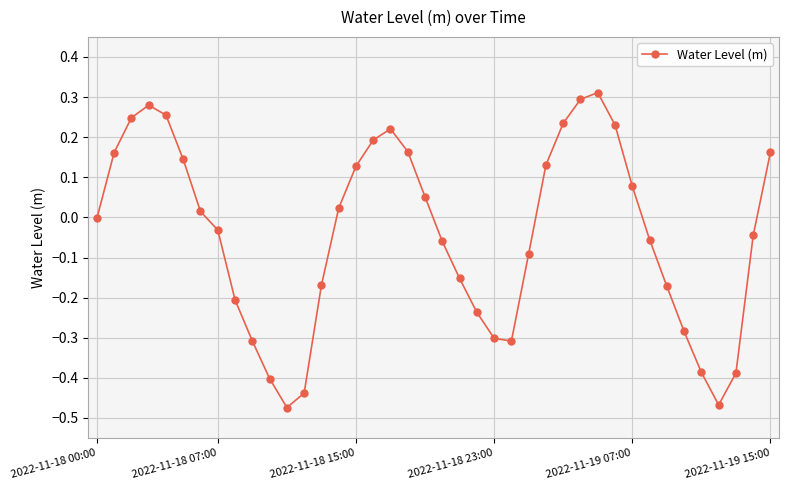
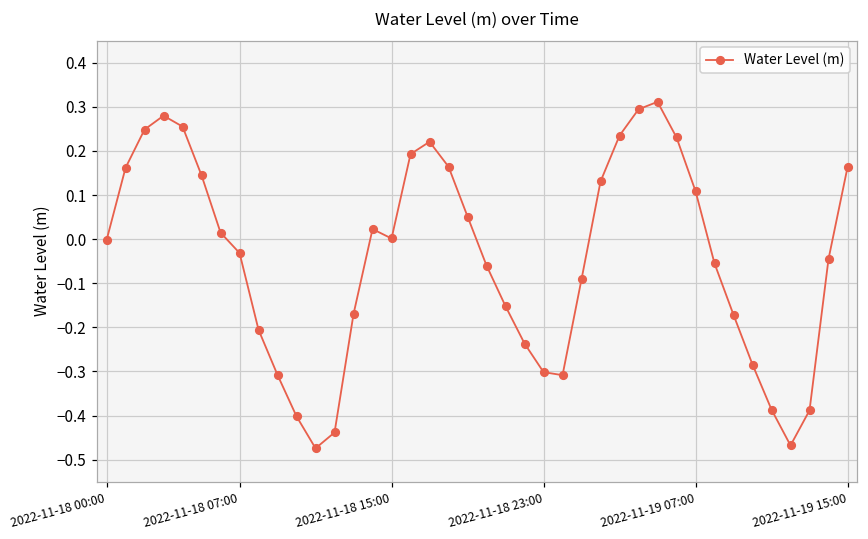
2022-11-18 15:00: 0.13 -> 0.00
2022-11-19 07:00: 0.08 -> 0.11
